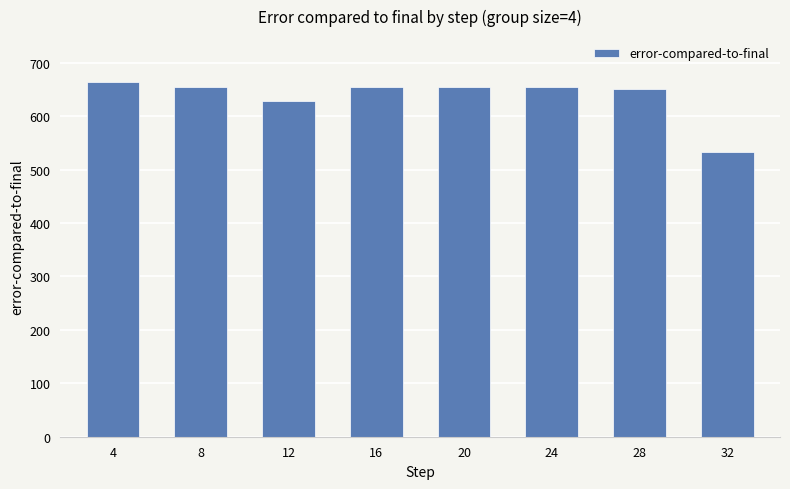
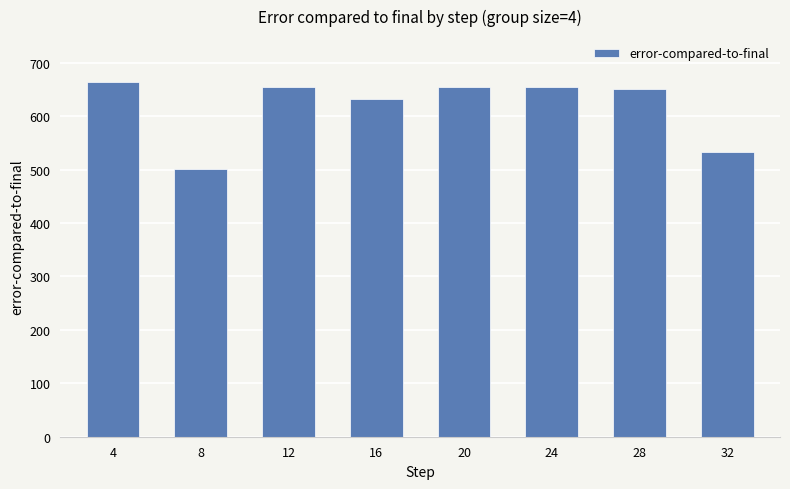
8: 660 -> 500
12: 630 -> 660
16: 660 -> 630
